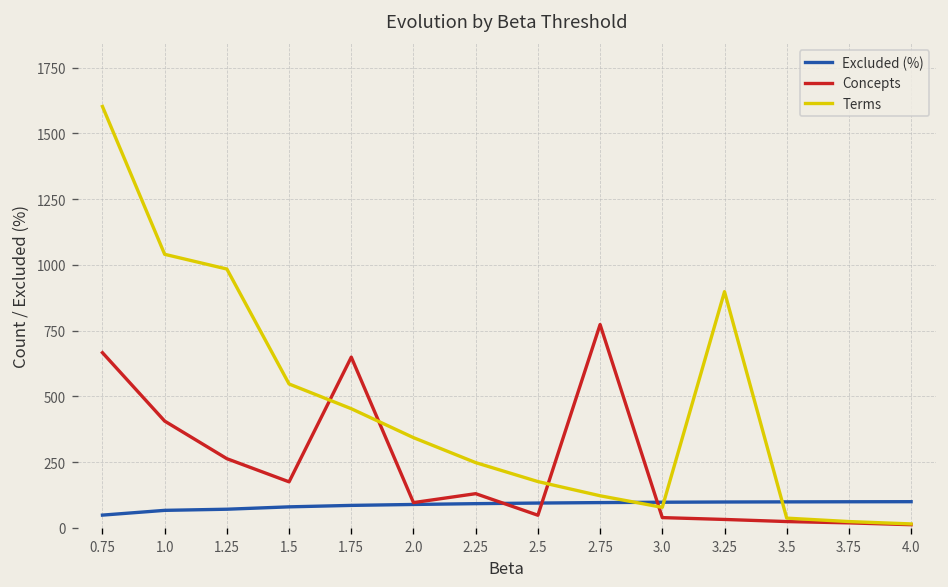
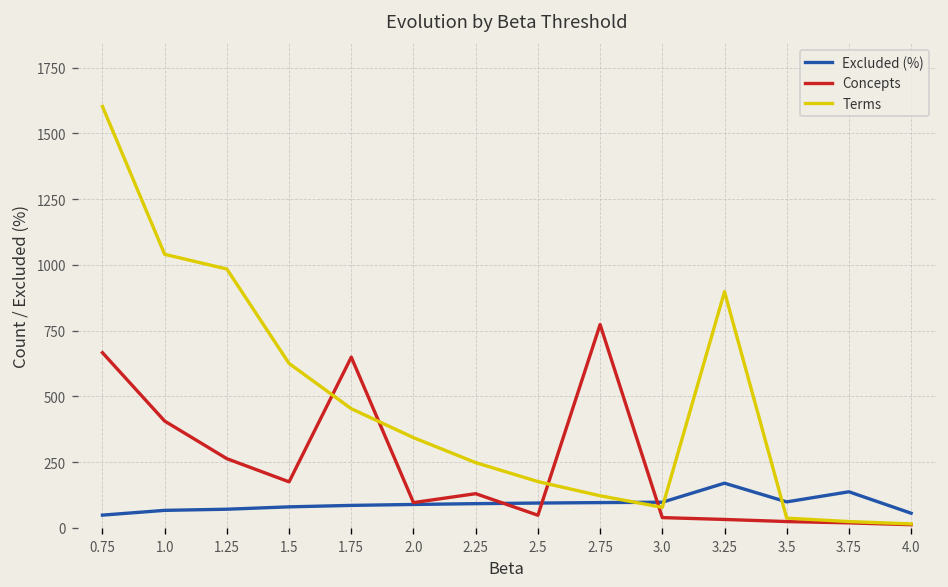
Terms, 1.5: 550 -> 630
Excluded (%), 3.25: 100 -> 170
Excluded (%), 3.75: 100 -> 140
Excluded (%), 4.0: 100 -> 60
